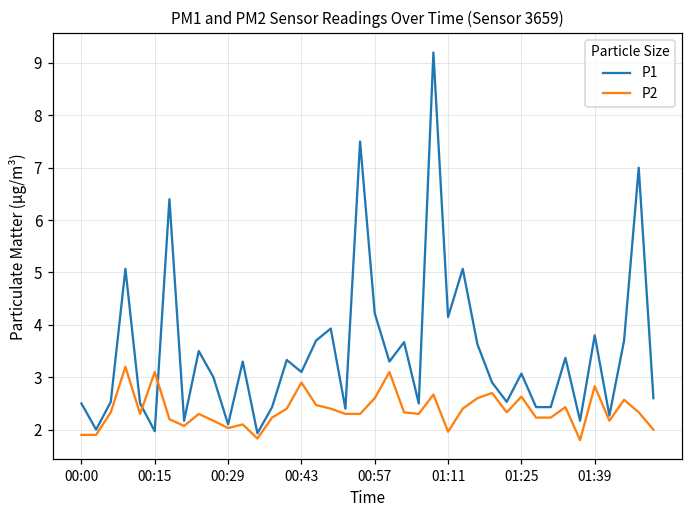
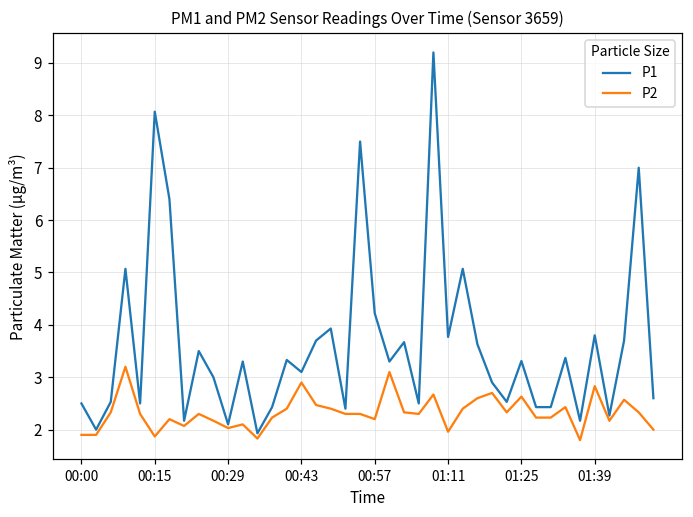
P1, 00:15: 2.0 -> 8.1
P2, 00:15: 3.1 -> 1.9
P2, 00:57: 2.6 -> 2.2
P1, 01:11: 4.2 -> 3.8
P1, 01:25: 3.1 -> 3.3
